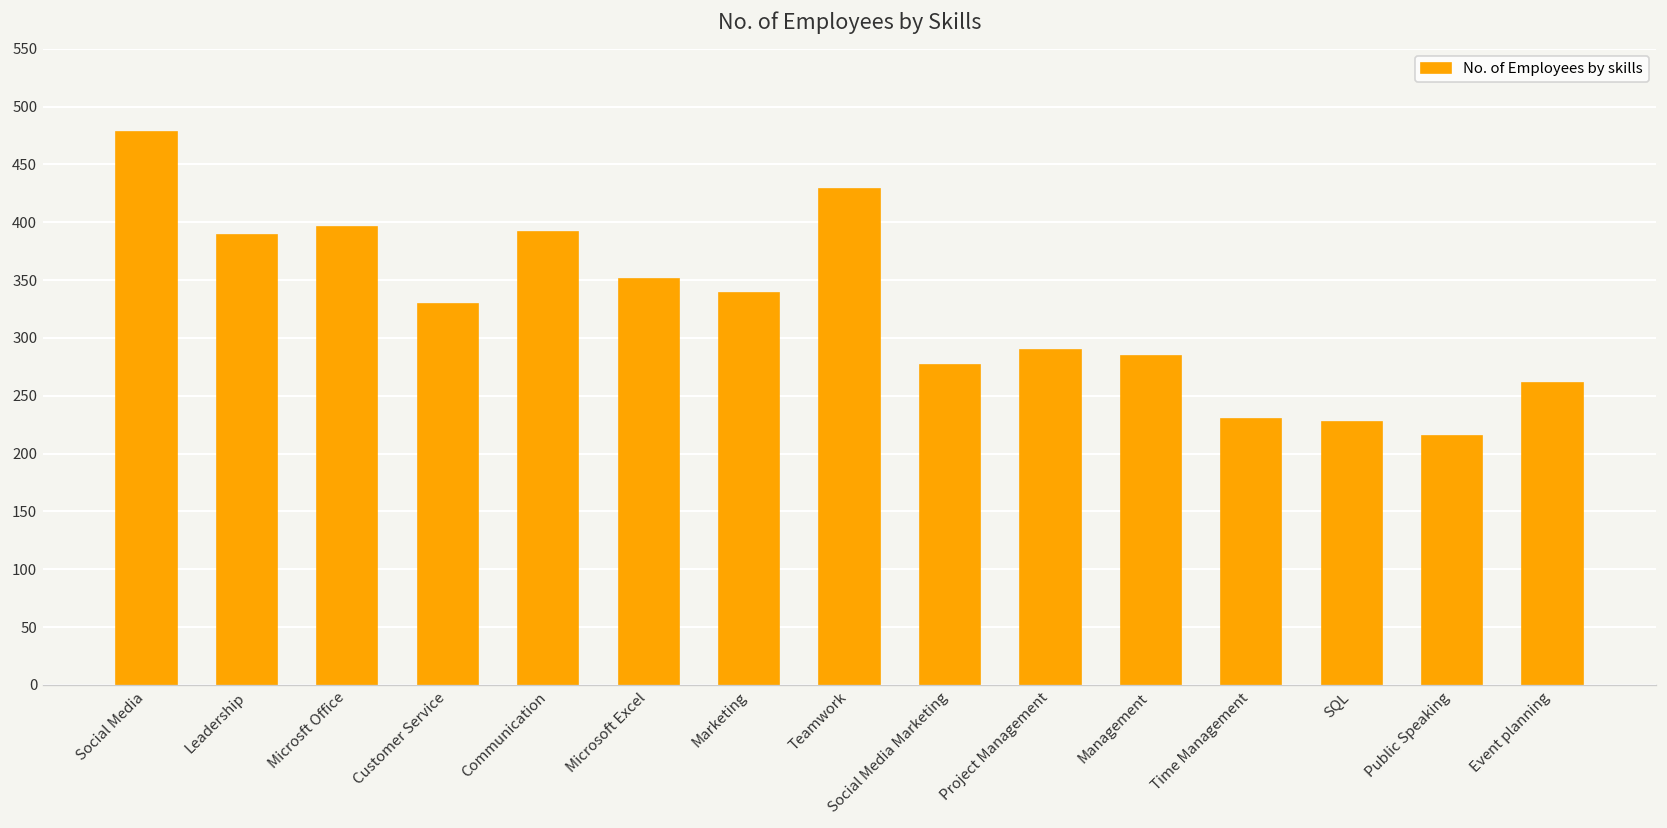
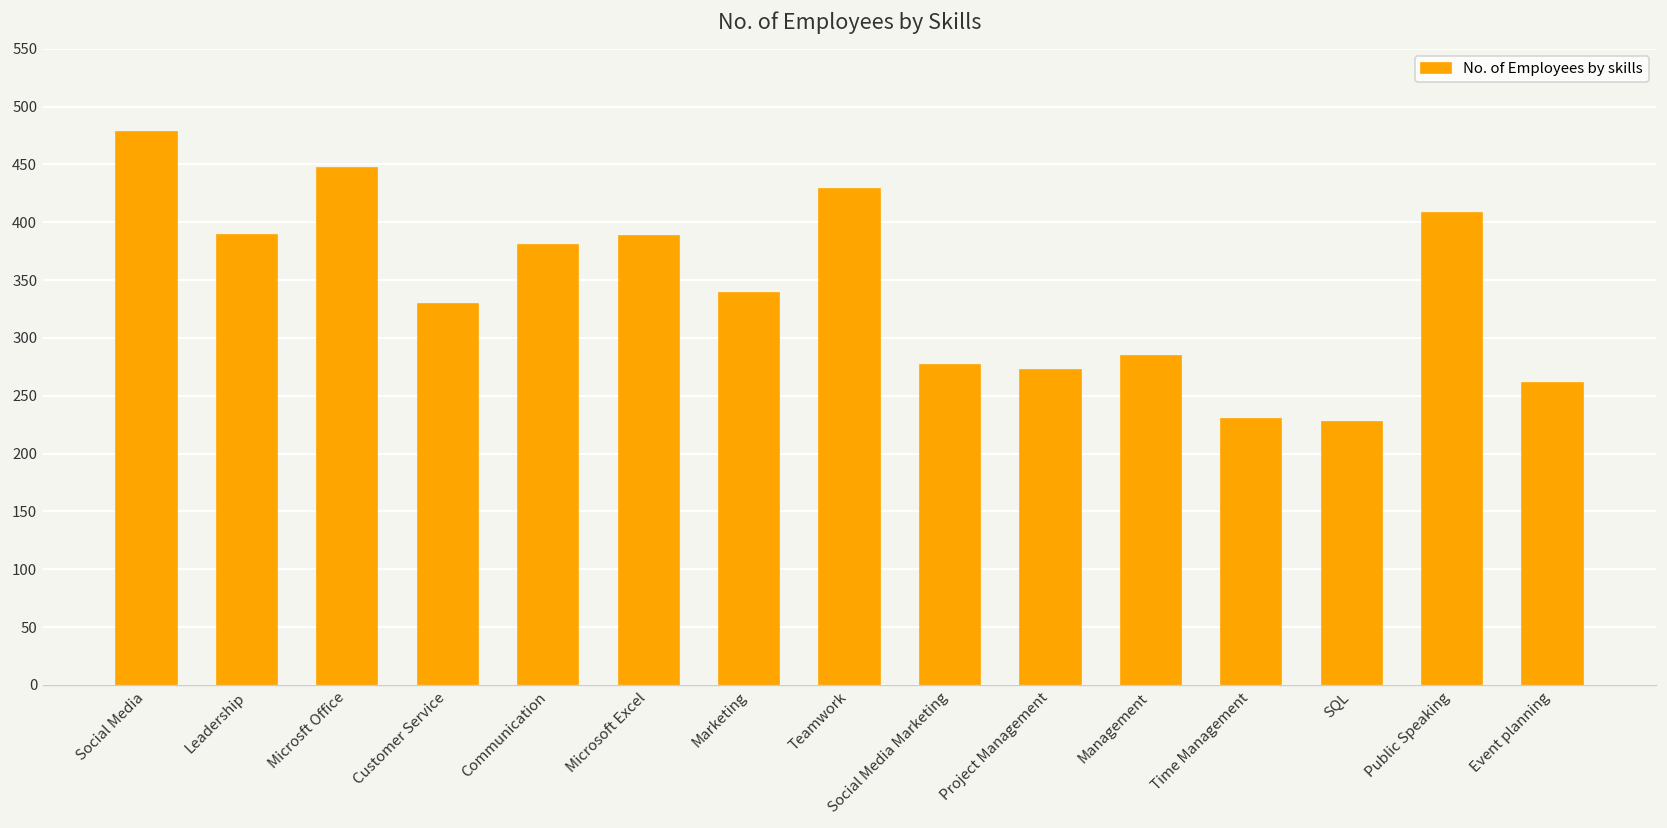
Microsft Office: 400 -> 450
Communication: 390 -> 380
Microsoft Excel: 350 -> 390
Project Management: 290 -> 270
Public Speaking: 220 -> 410
